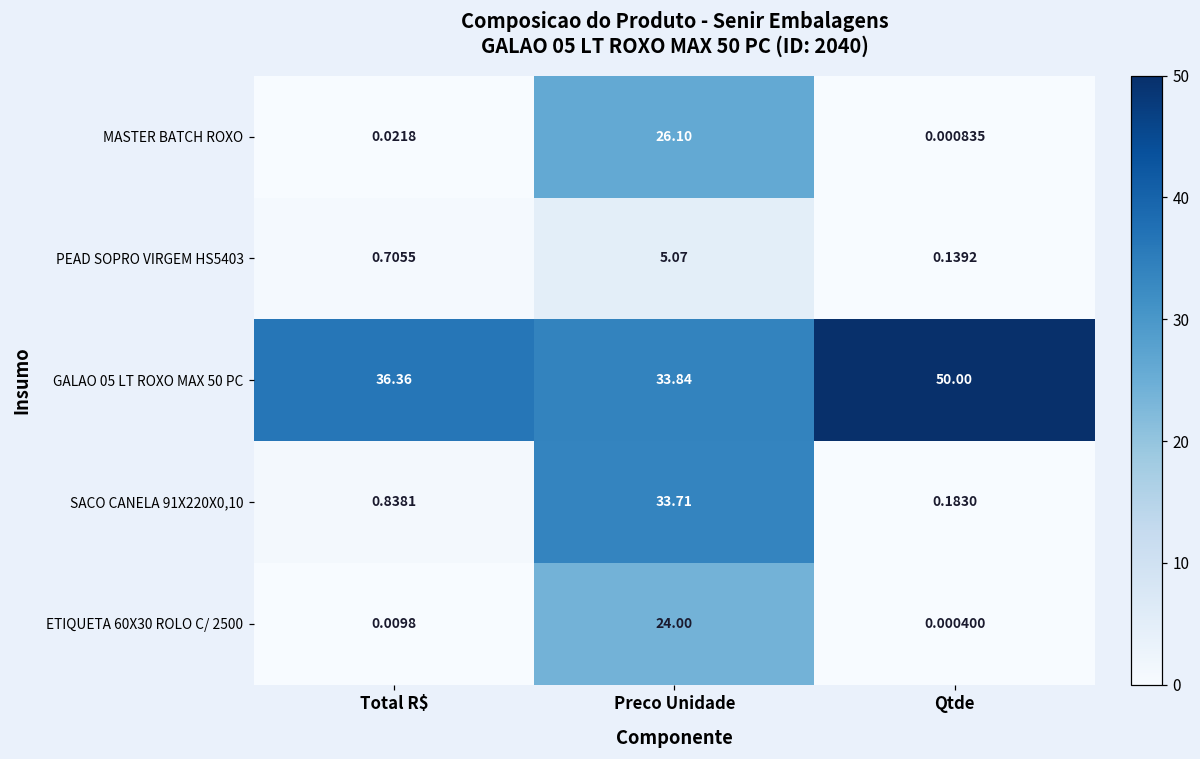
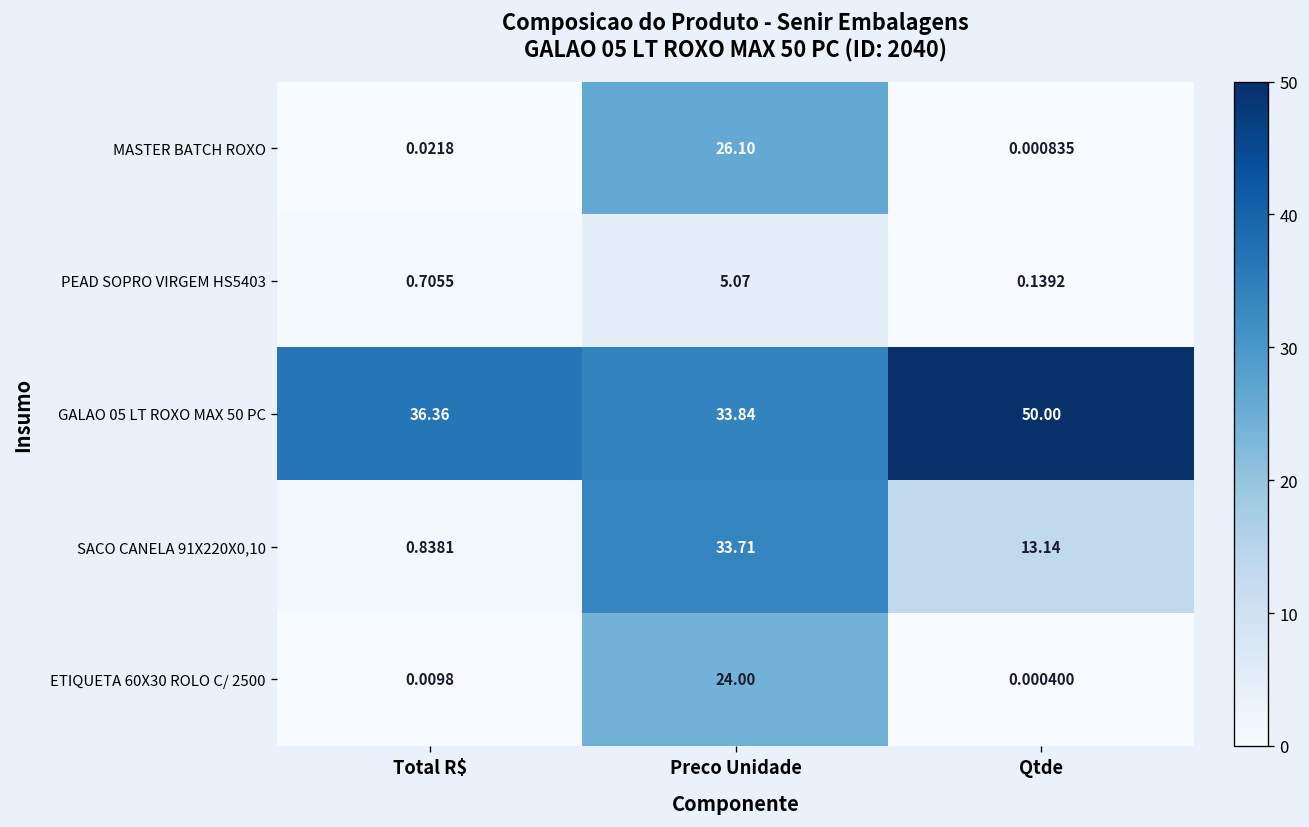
SACO CANELA 91X220X0,10, Qtde: 0.1830 -> 13.14
